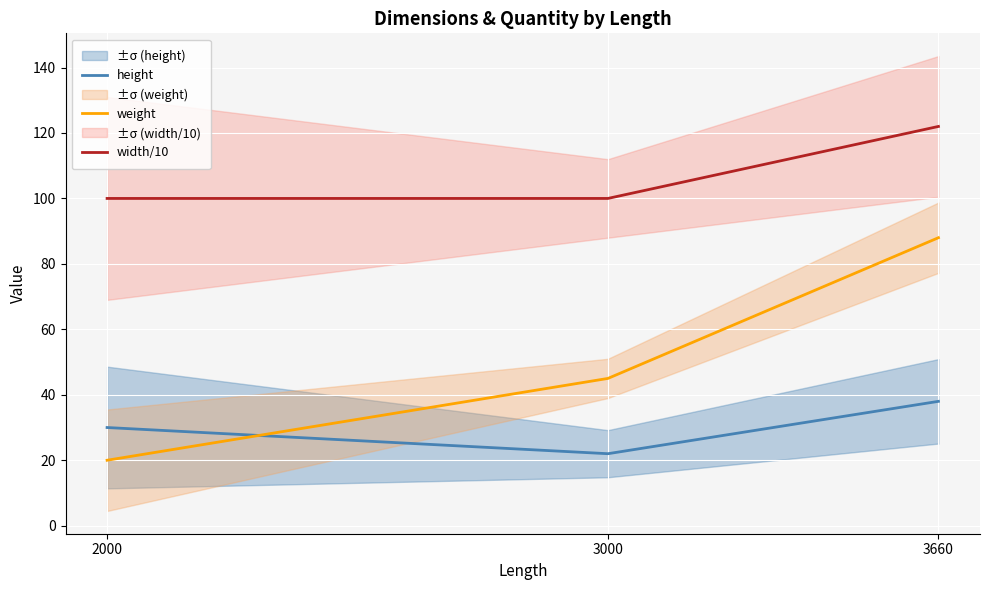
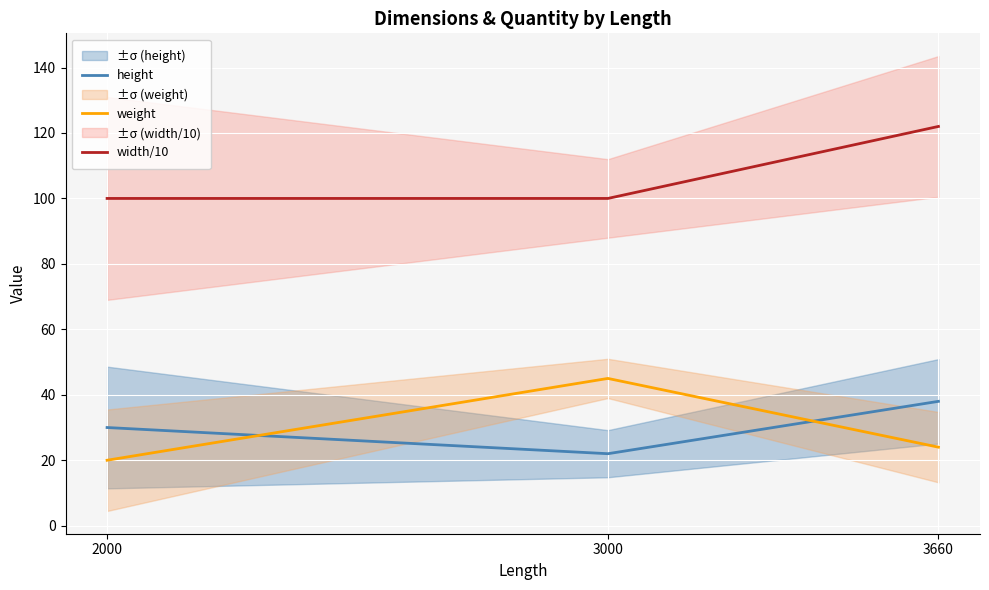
weight, 3660: 88 -> 24
